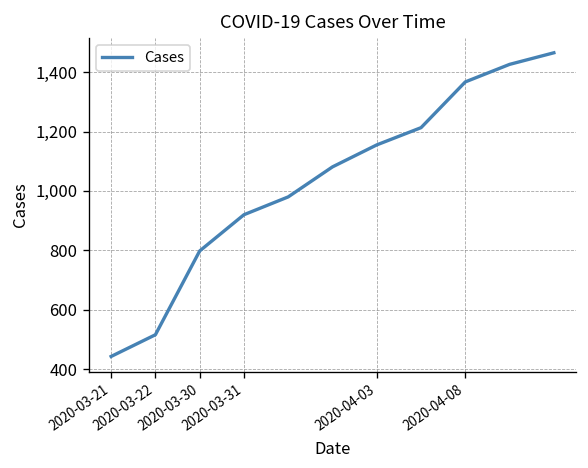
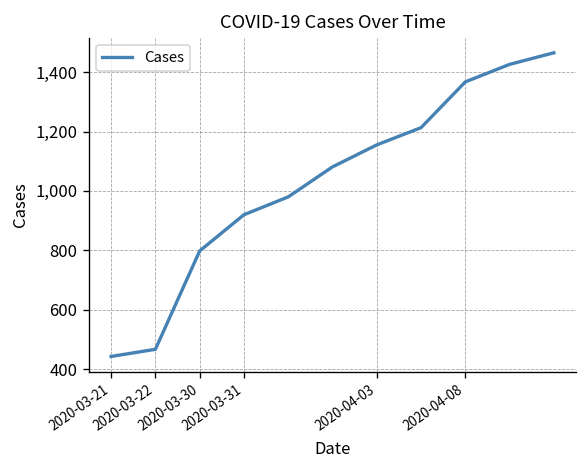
2020-03-22: 520 -> 470
